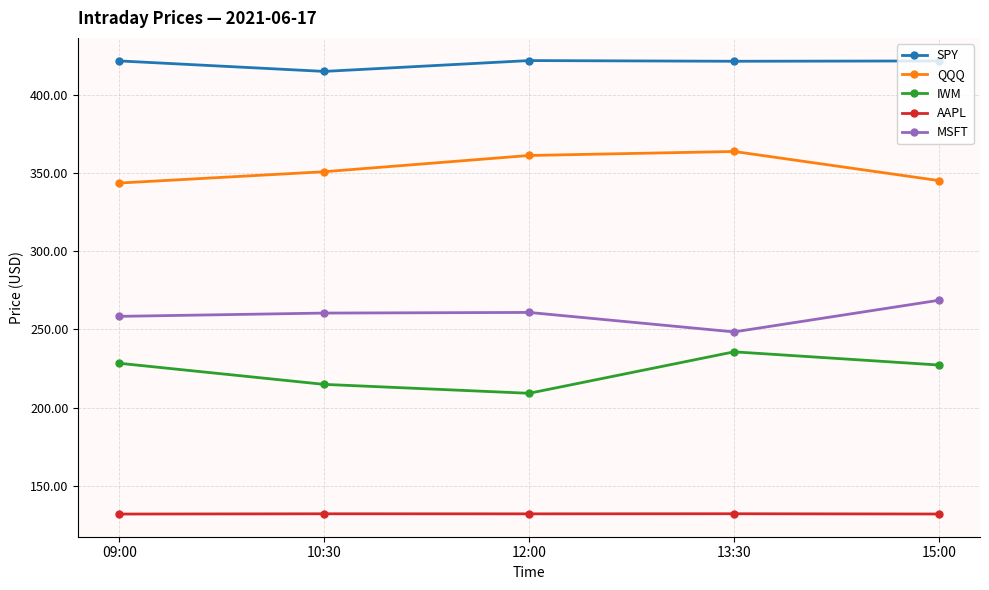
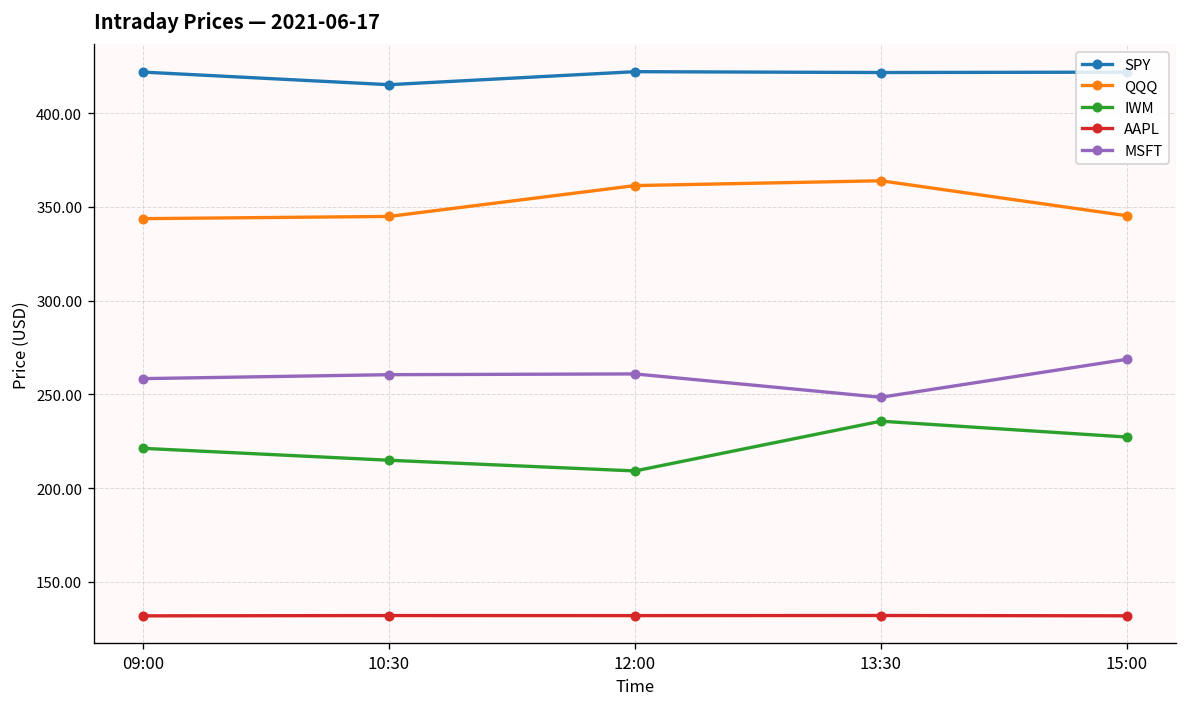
IWM, 09:00: 228 -> 221
QQQ, 10:30: 351 -> 345
